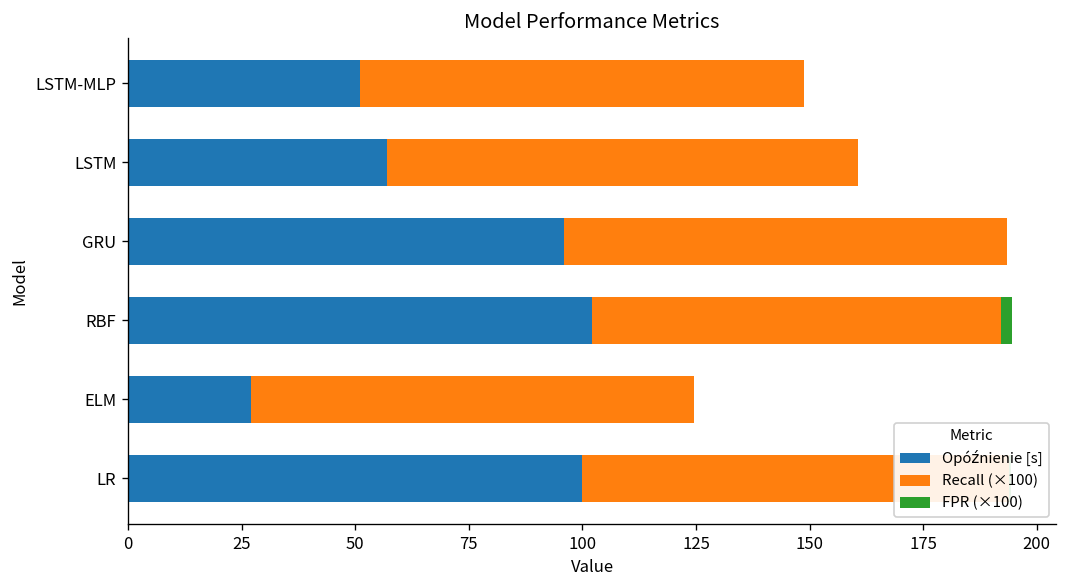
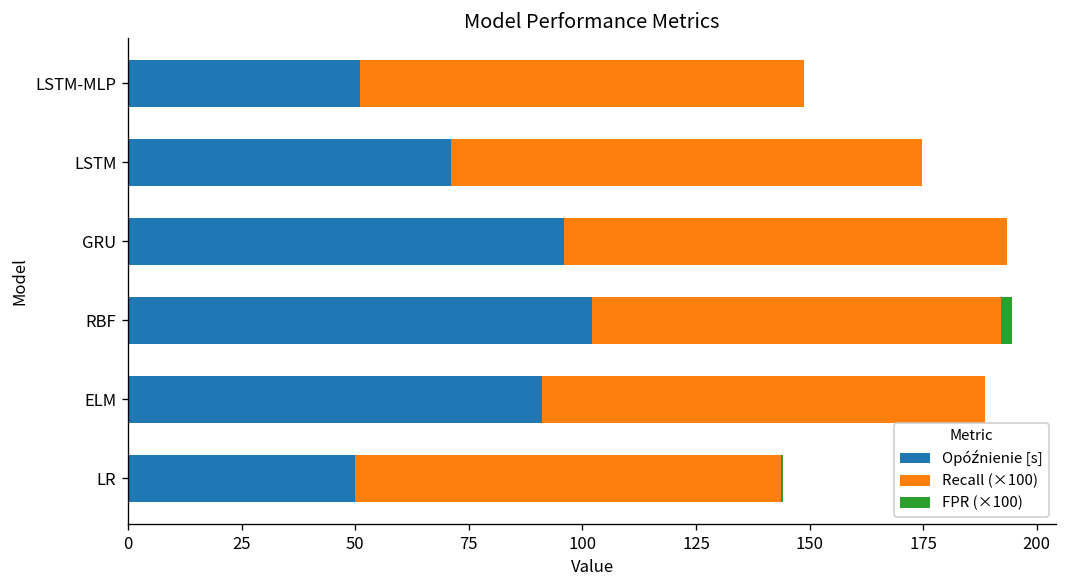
Opóźnienie [s], LSTM: 57 -> 71
Opóźnienie [s], ELM: 27 -> 91
Opóźnienie [s], LR: 100 -> 50
